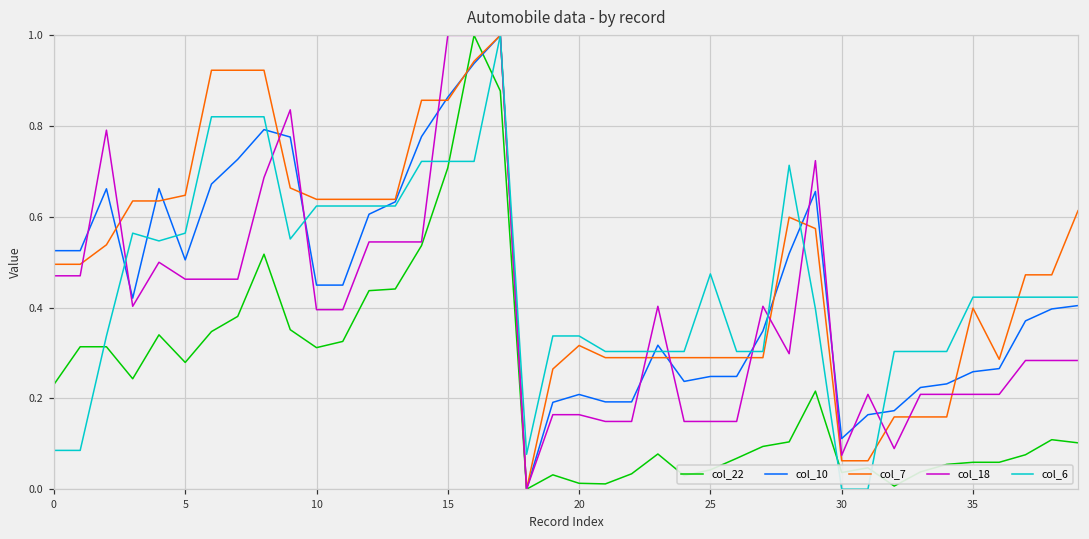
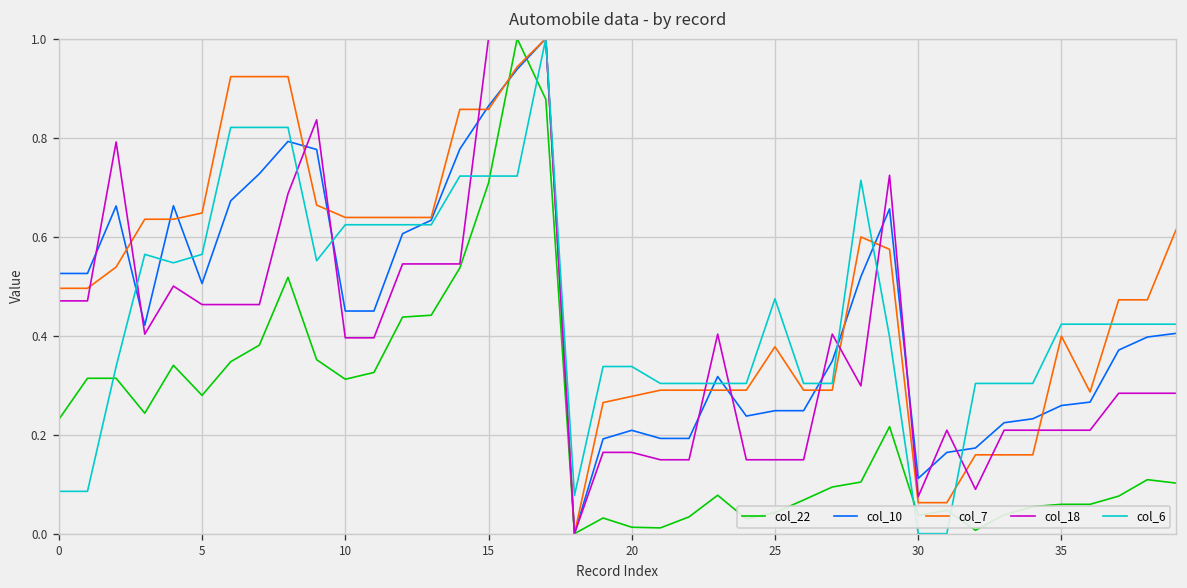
col_7, 20: 0.32 -> 0.28
col_7, 25: 0.29 -> 0.38
